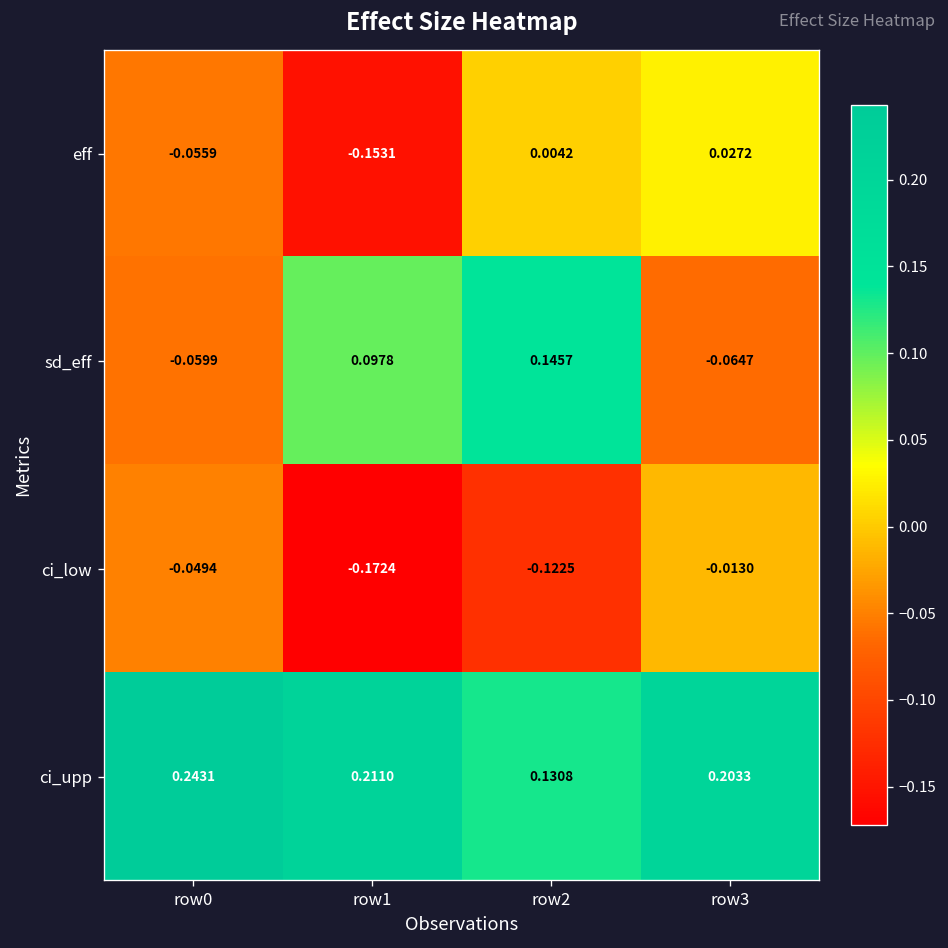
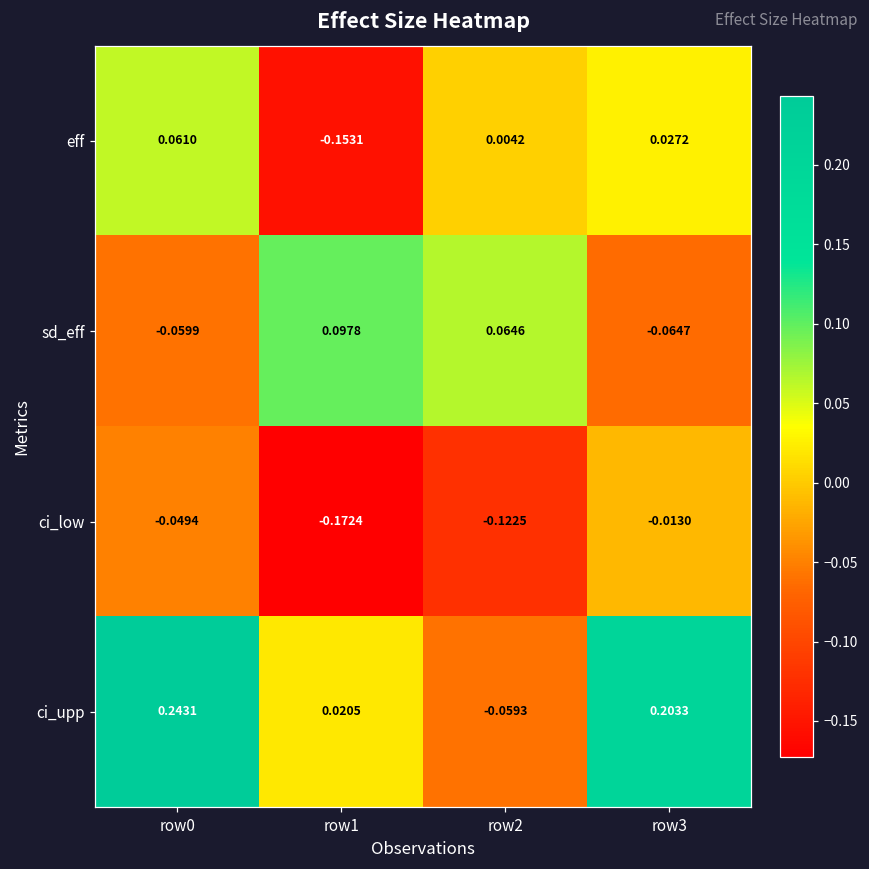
eff, row0: -0.0559 -> 0.0610
sd_eff, row2: 0.1457 -> 0.0646
ci_upp, row1: 0.2110 -> 0.0205
ci_upp, row2: 0.1308 -> -0.0593
